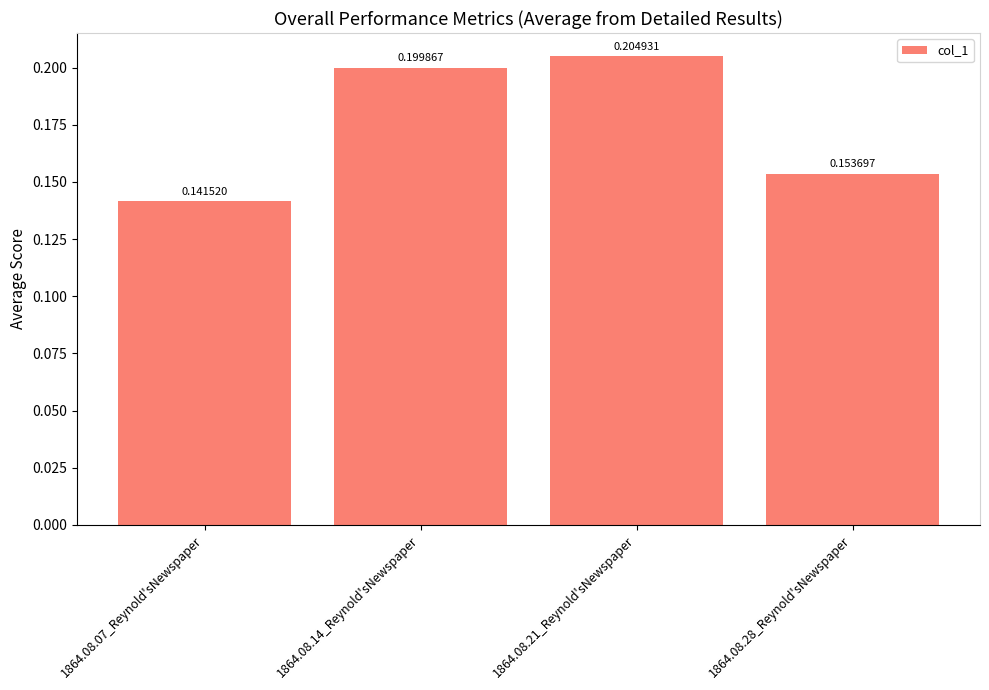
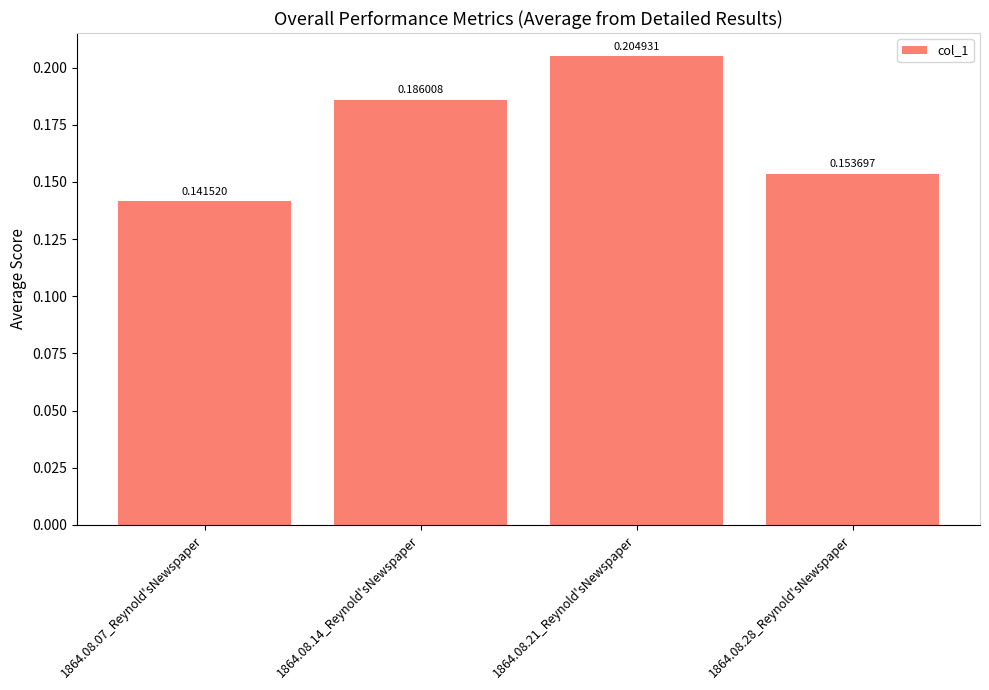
1864.08.14_Reynold'sNewspaper: 0.199867 -> 0.186008
